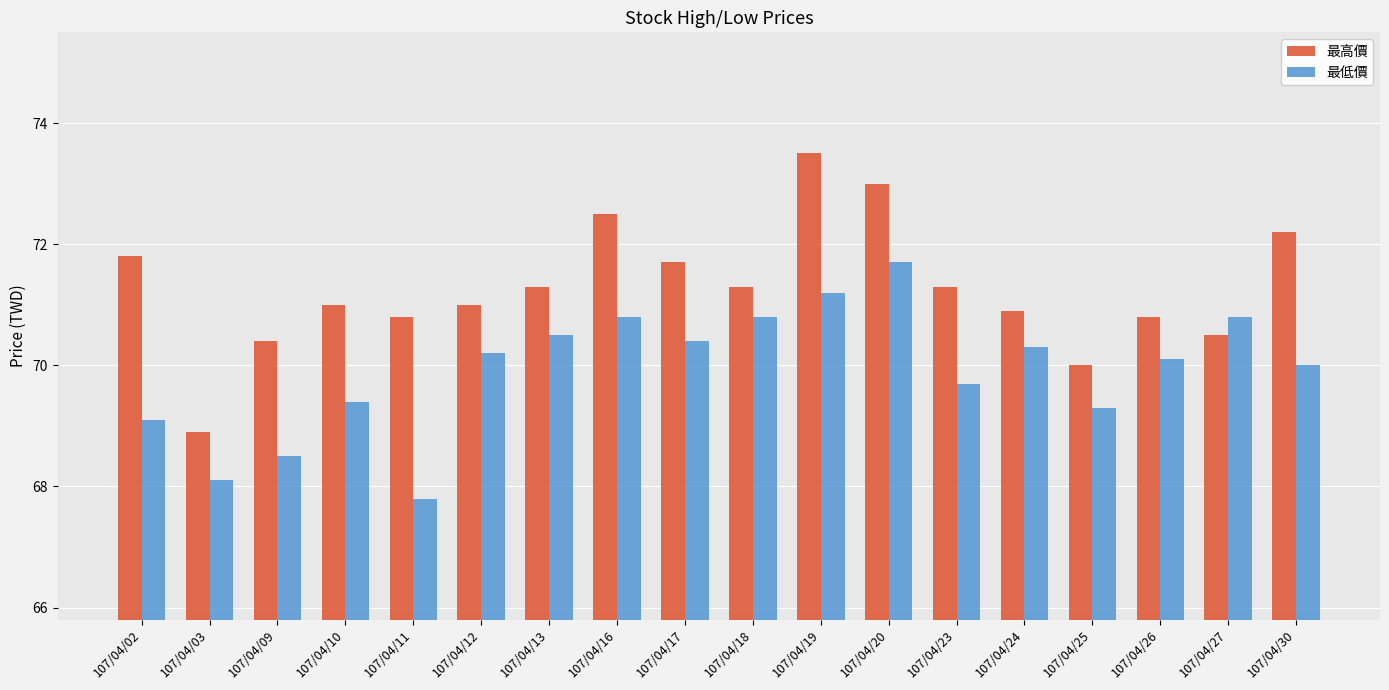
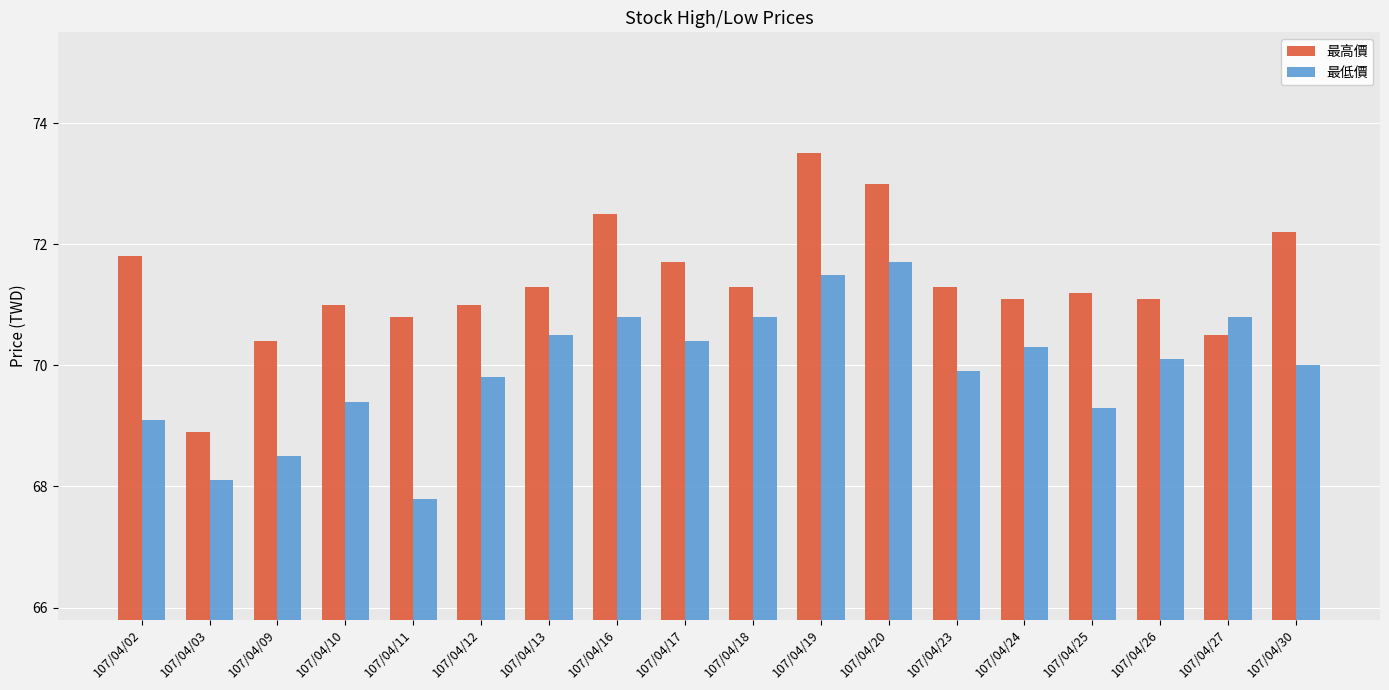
最低價, 107/04/12: 70.2 -> 69.8
最低價, 107/04/19: 71.2 -> 71.5
最低價, 107/04/23: 69.7 -> 69.9
最高價, 107/04/24: 70.9 -> 71.1
最高價, 107/04/25: 70.0 -> 71.2
最高價, 107/04/26: 70.8 -> 71.1
